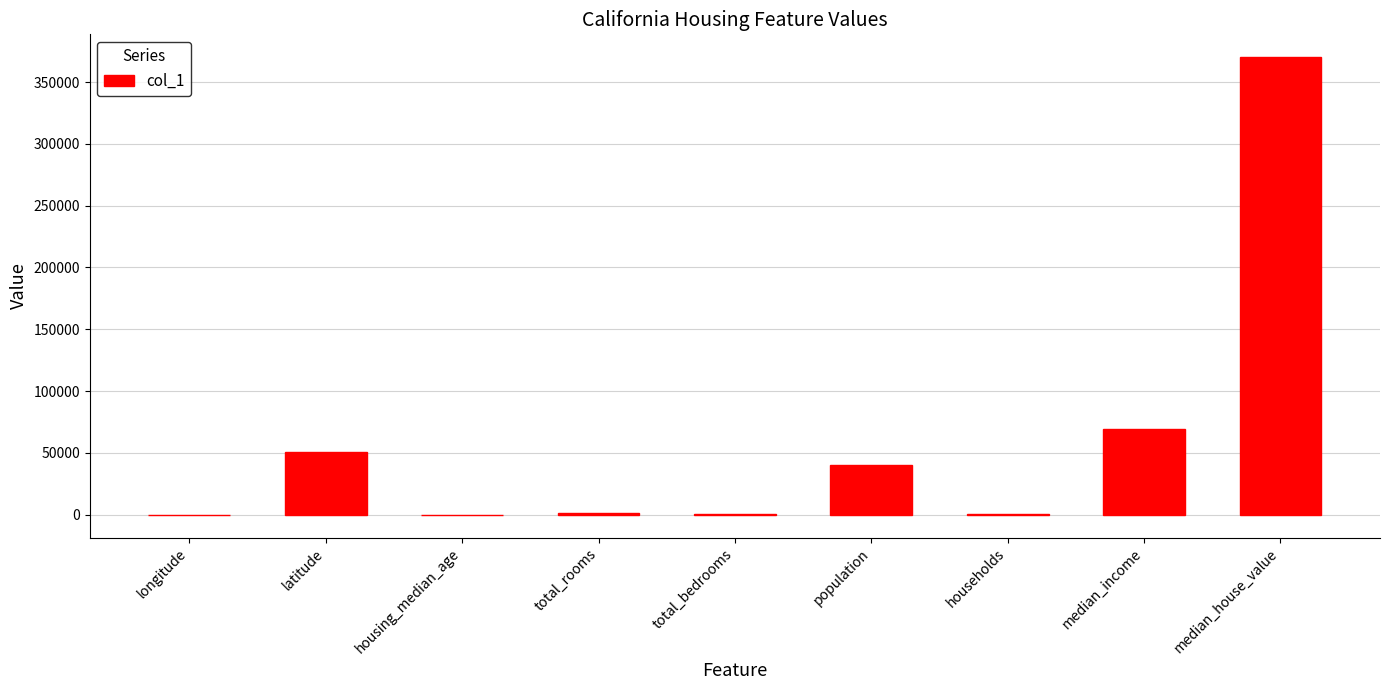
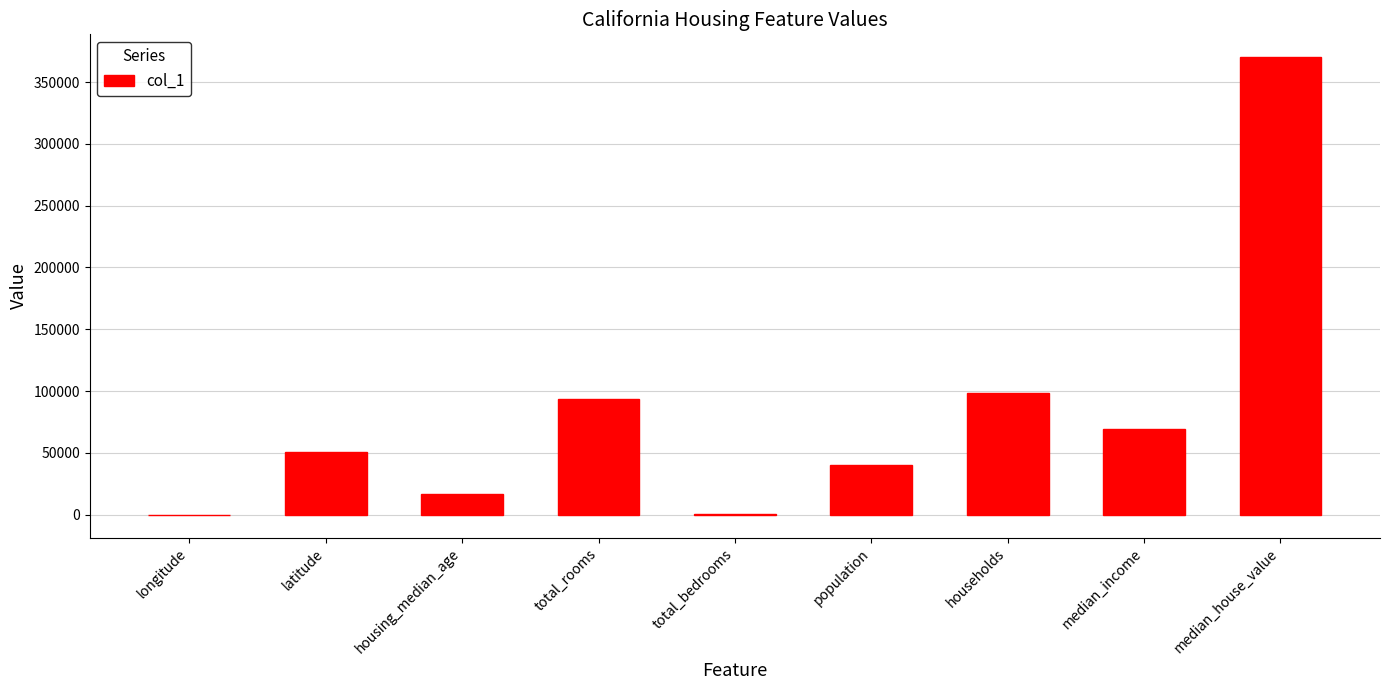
housing_median_age: 0 -> 17000
total_rooms: 2000 -> 94000
households: 0 -> 98000
